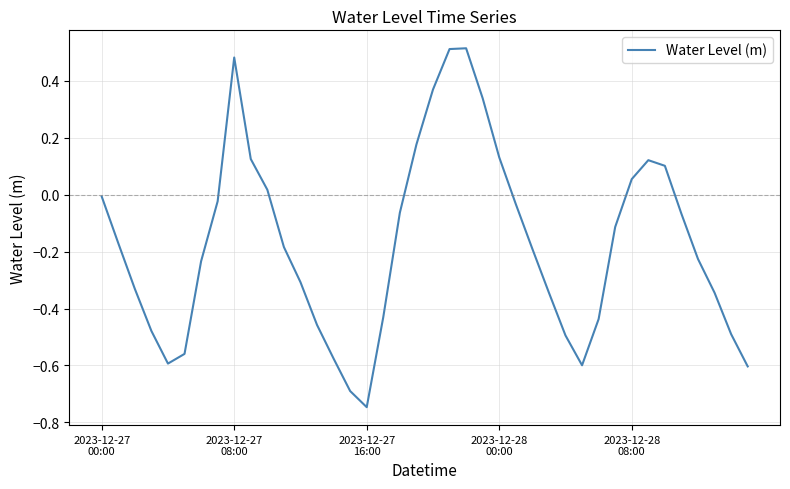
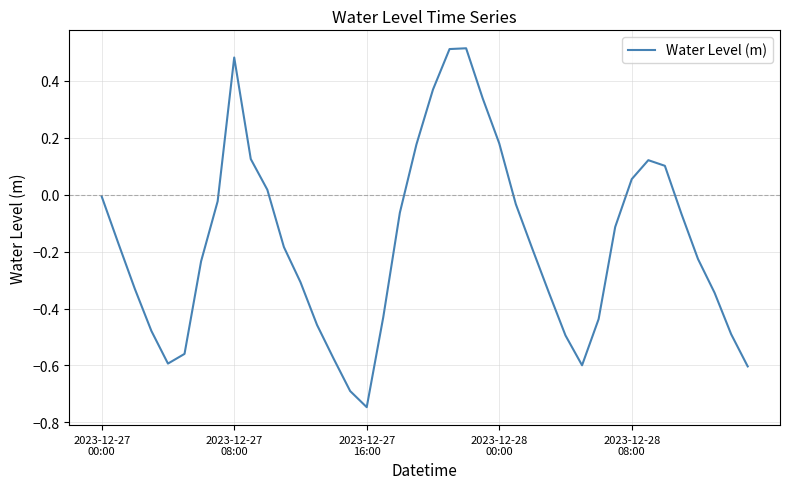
2023-12-28 00:00: 0.13 -> 0.18
